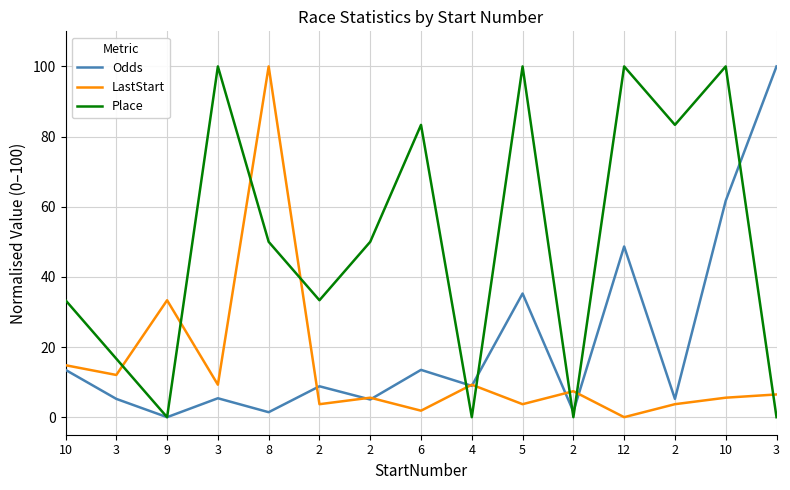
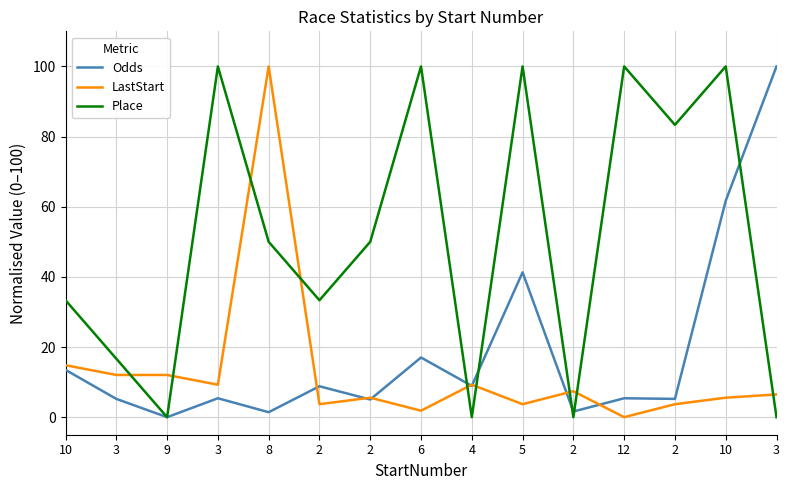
LastStart, 9: 33 -> 12
Odds, 6: 13 -> 17
Place, 6: 83 -> 100
Odds, 5: 35 -> 41
Odds, 12: 49 -> 5
